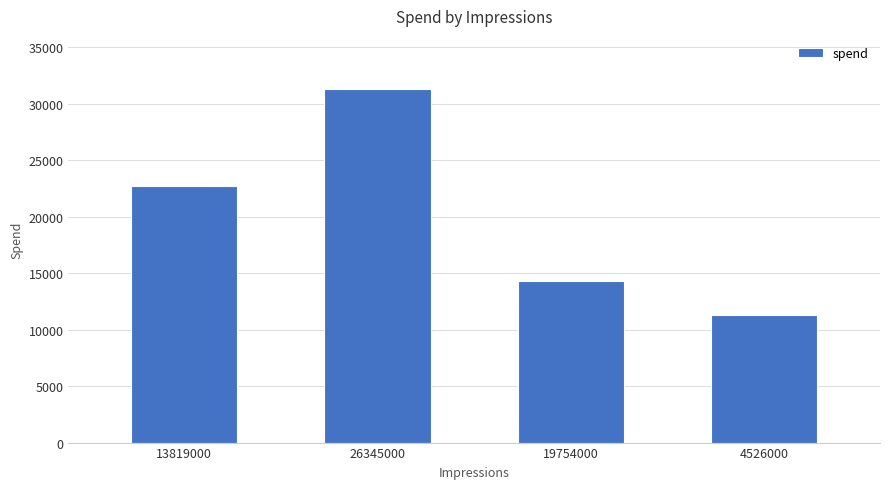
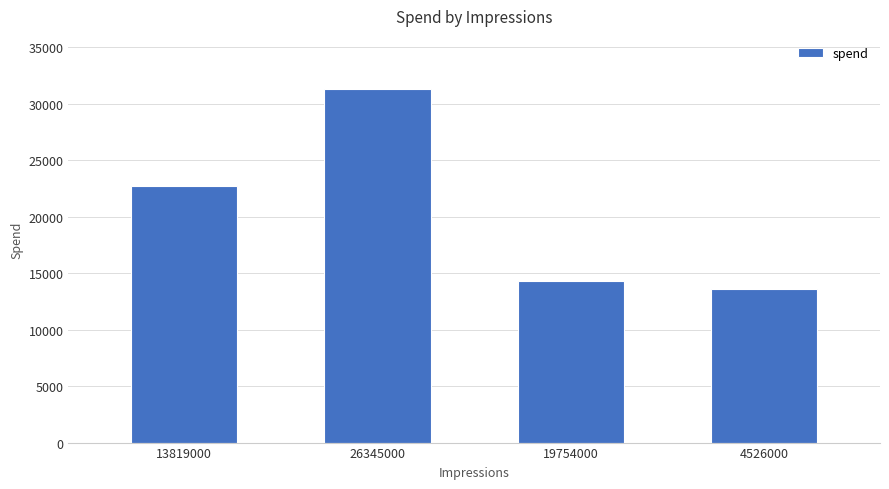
4526000: 11300 -> 13600
